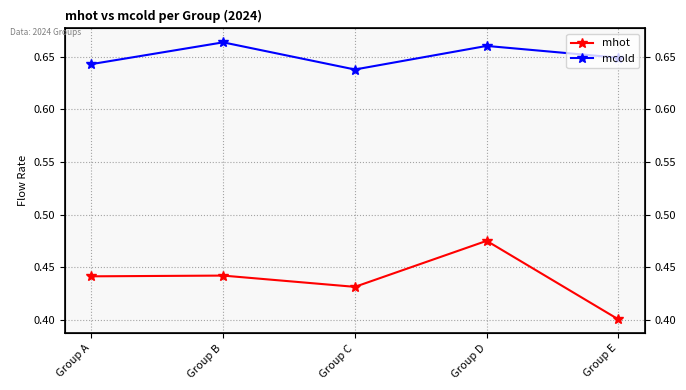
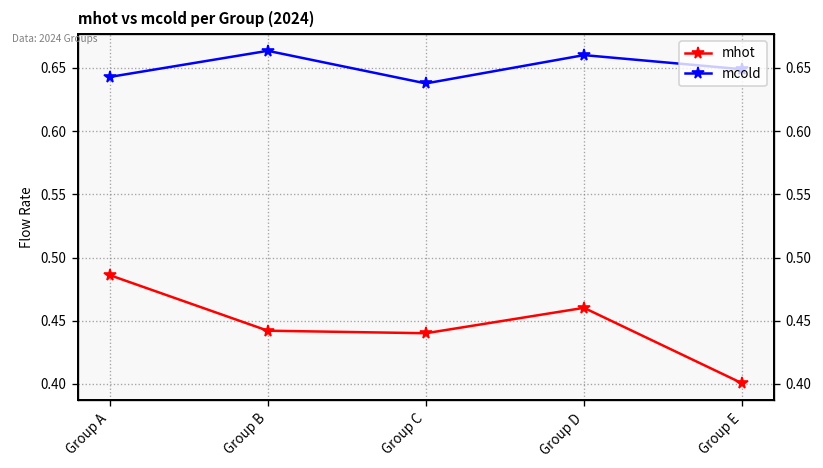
mhot, Group A: 0.441 -> 0.486
mhot, Group C: 0.431 -> 0.440
mhot, Group D: 0.475 -> 0.460
